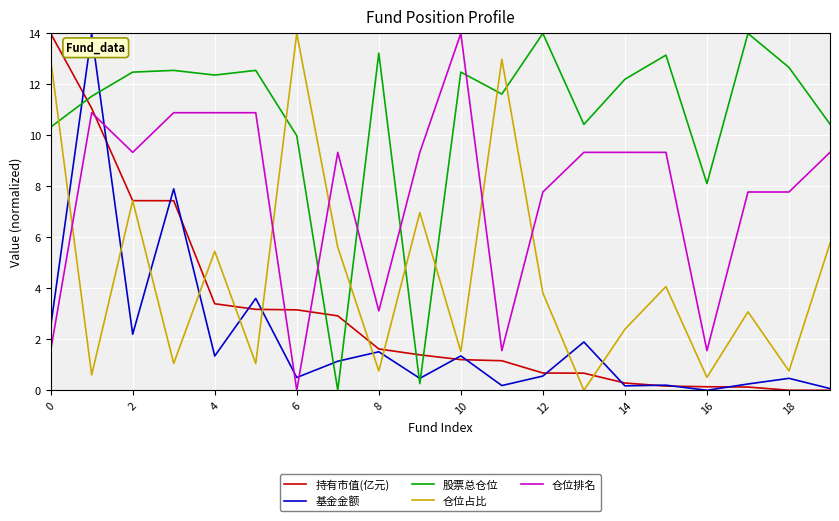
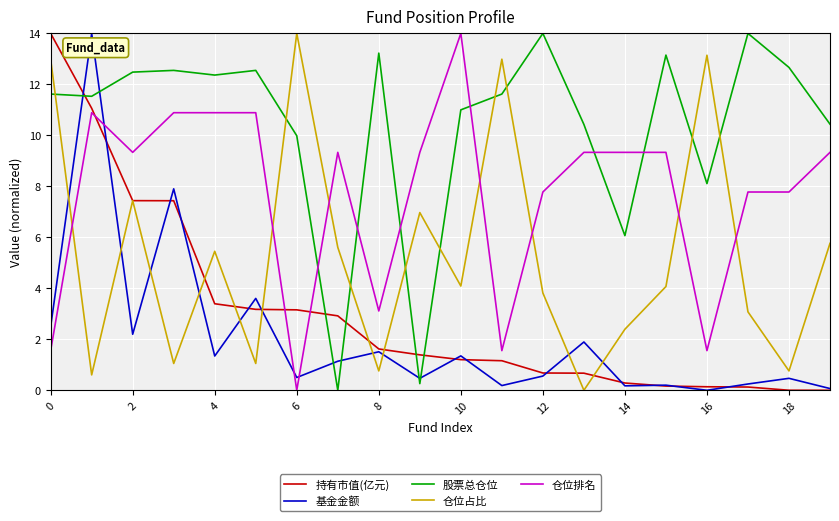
股票总仓位, 0: 10.3 -> 11.6
股票总仓位, 10: 12.5 -> 11.0
仓位占比, 10: 1.5 -> 4.1
股票总仓位, 14: 12.2 -> 6.1
仓位占比, 16: 0.5 -> 13.1
